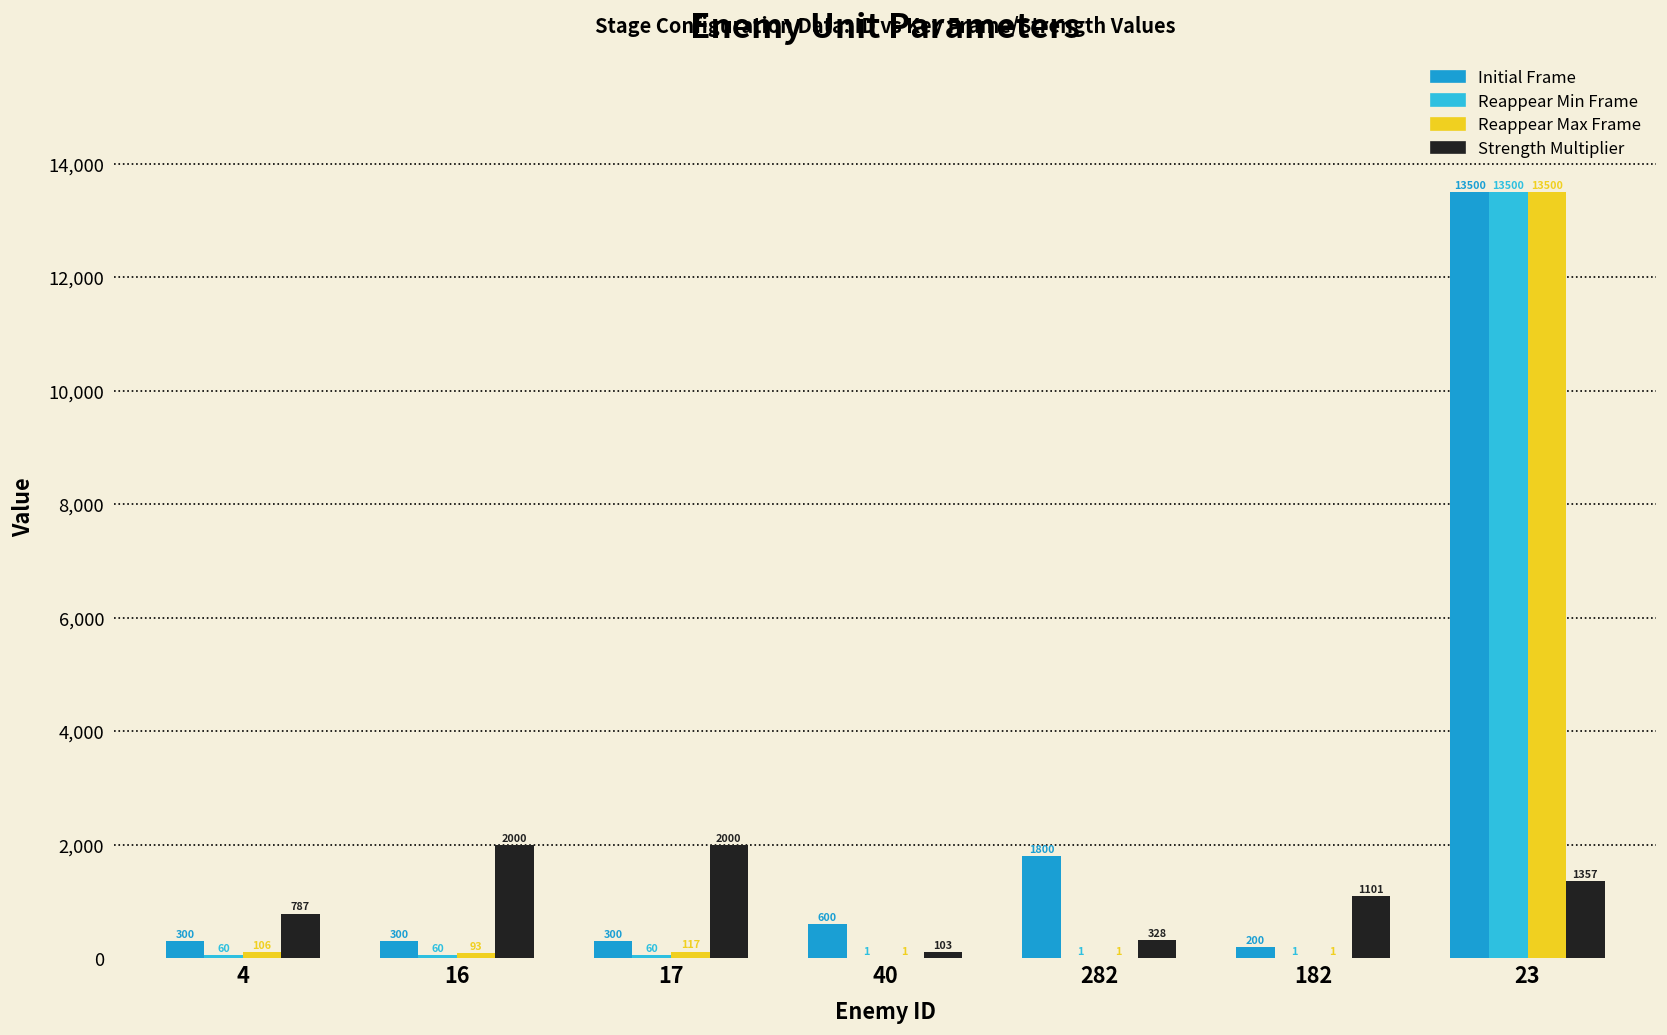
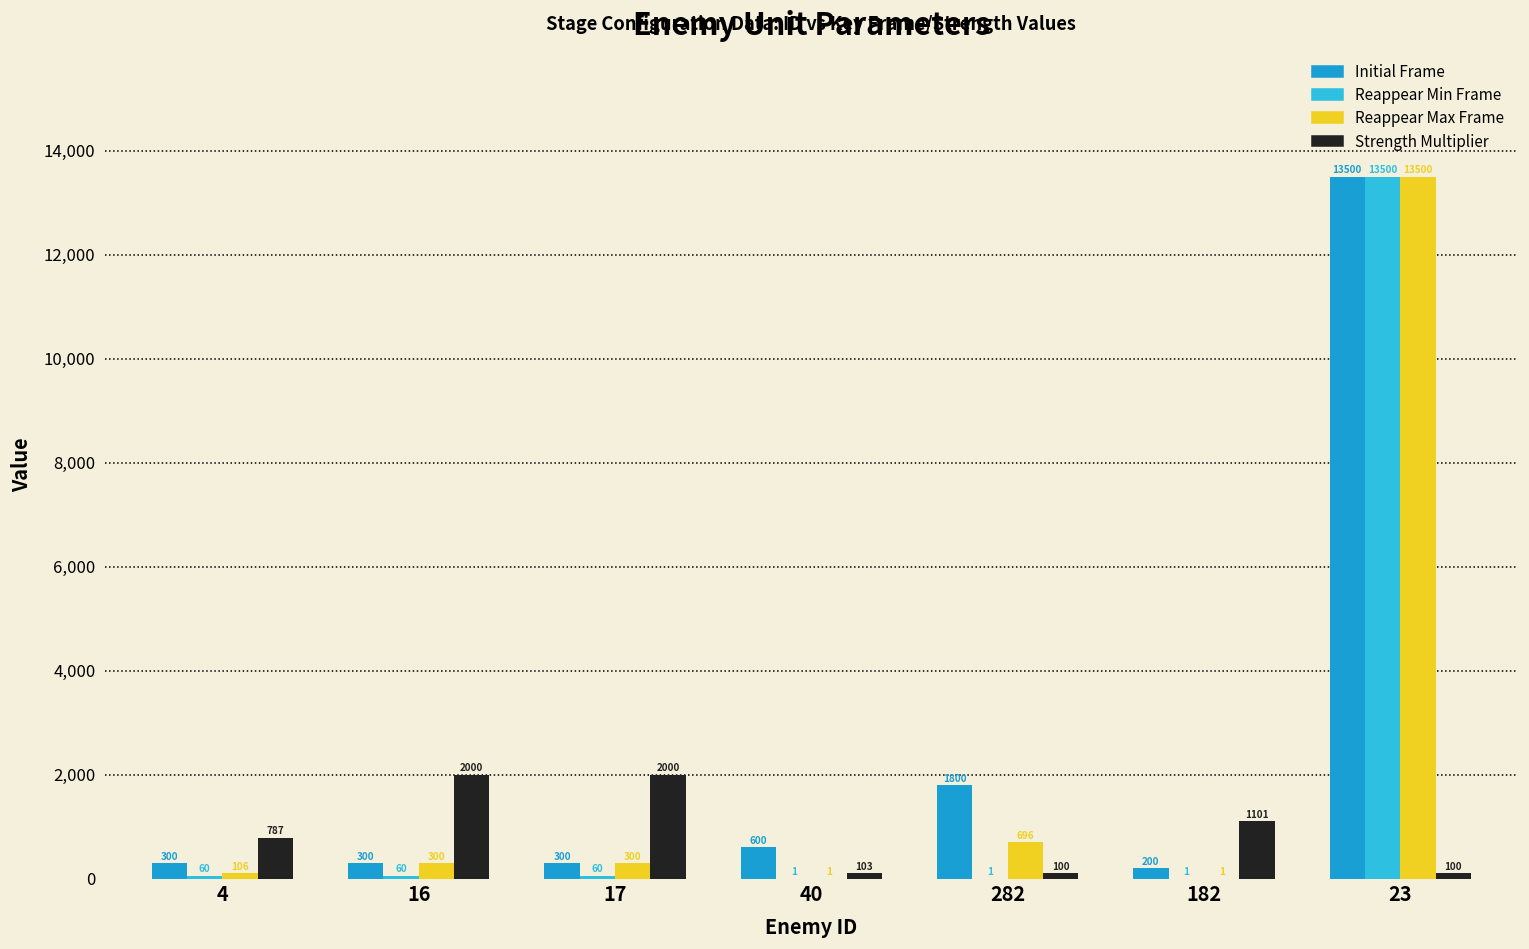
Reappear Max Frame, 16: 93 -> 300
Reappear Max Frame, 17: 117 -> 300
Reappear Max Frame, 282: 1 -> 696
Strength Multiplier, 282: 328 -> 100
Strength Multiplier, 23: 1357 -> 100
